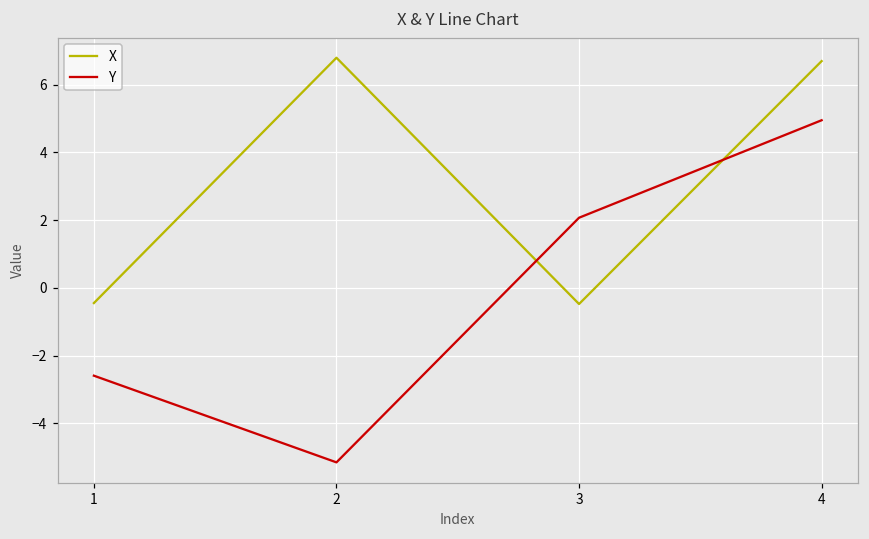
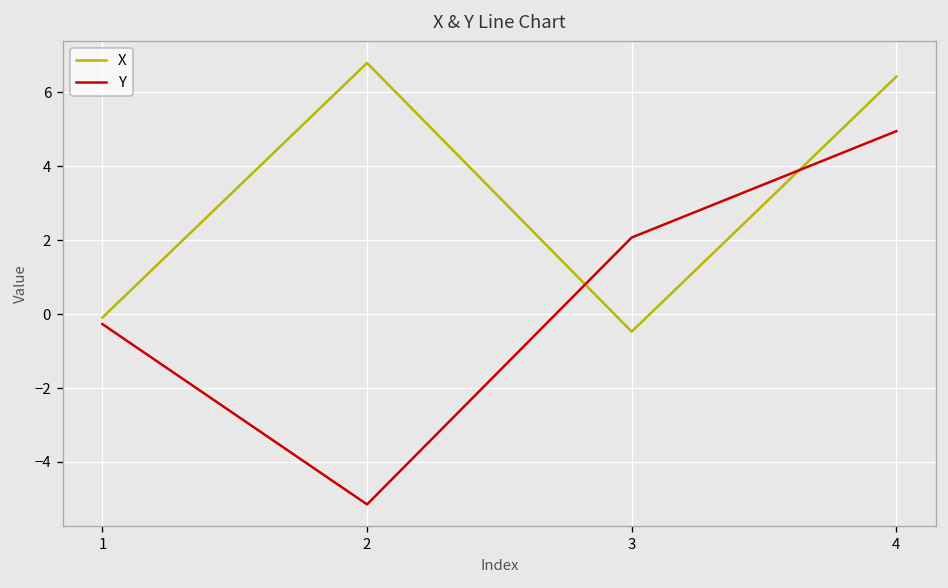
X, 1: -0.4 -> -0.1
Y, 1: -2.6 -> -0.3
X, 4: 6.7 -> 6.4
